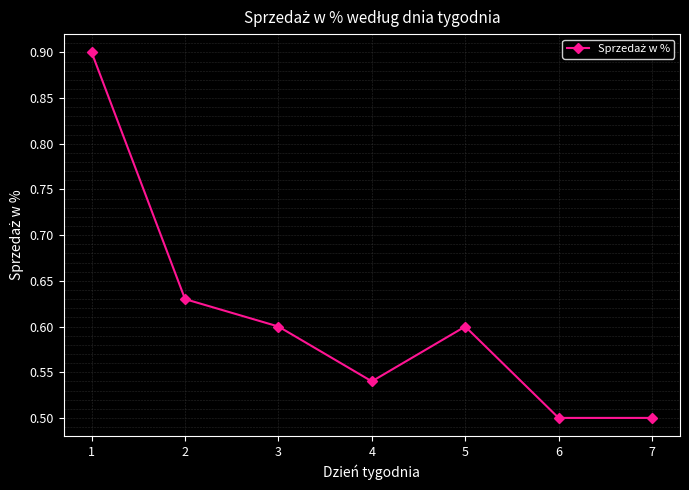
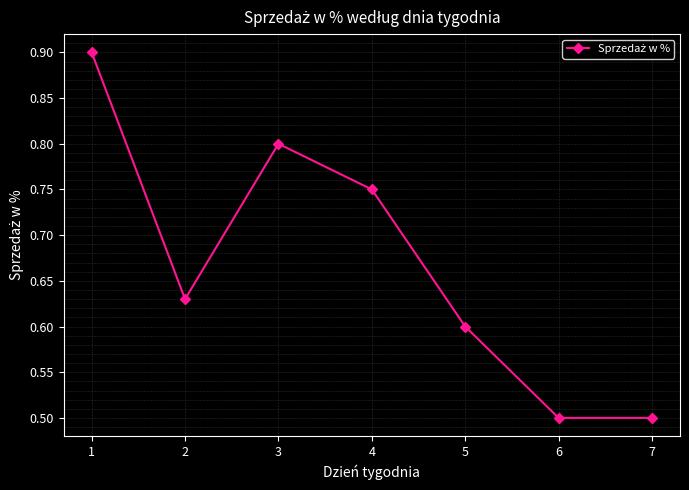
3: 0.6 -> 0.8
4: 0.54 -> 0.75
